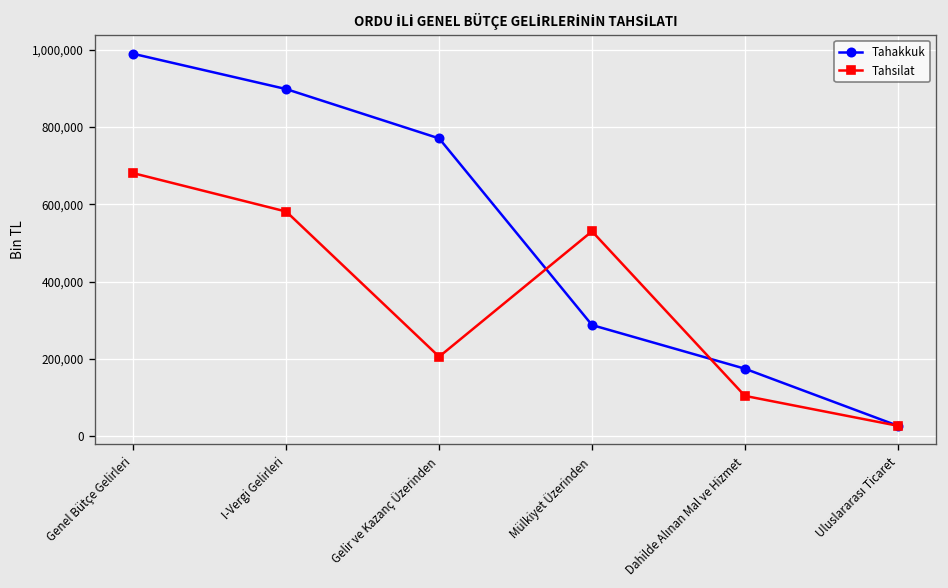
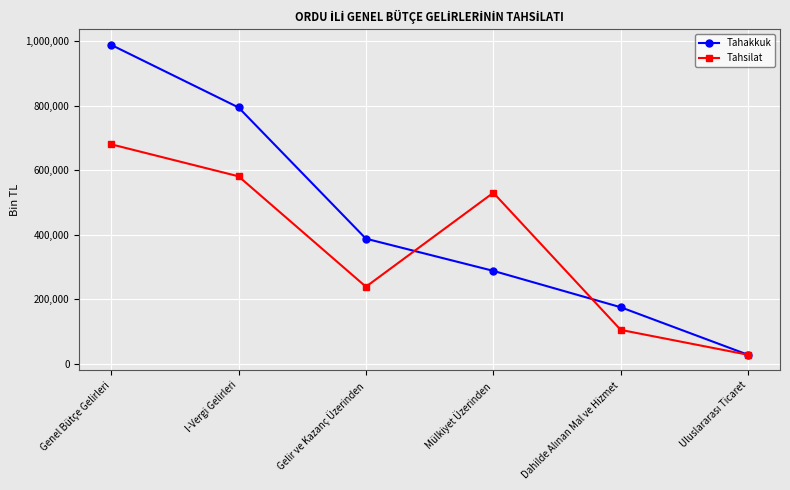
Tahakkuk, I-Vergi Gelirleri: 900,000 -> 790,000
Tahakkuk, Gelir ve Kazanç Üzerinden: 770,000 -> 390,000
Tahsilat, Gelir ve Kazanç Üzerinden: 210,000 -> 240,000
